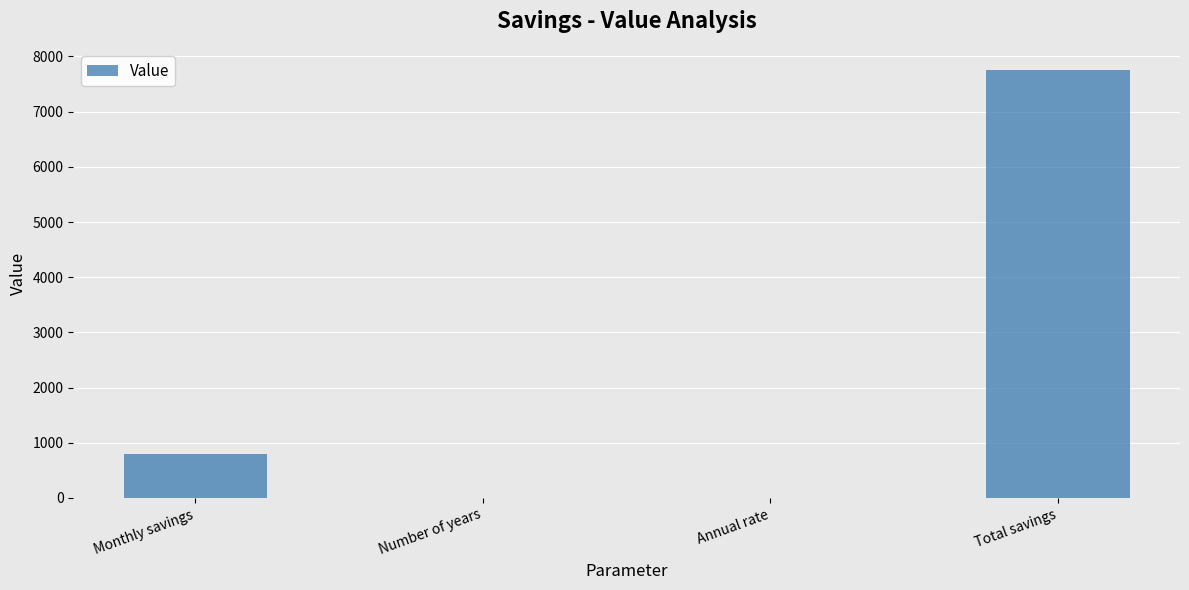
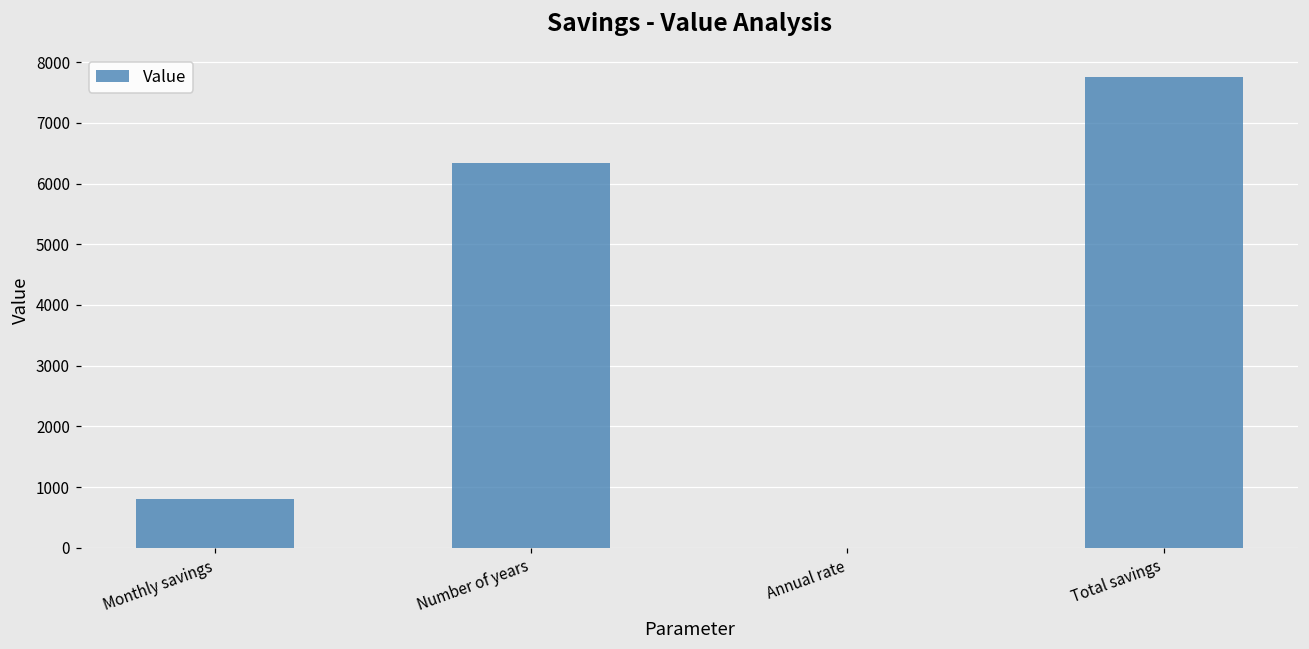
Number of years: 0 -> 6300
